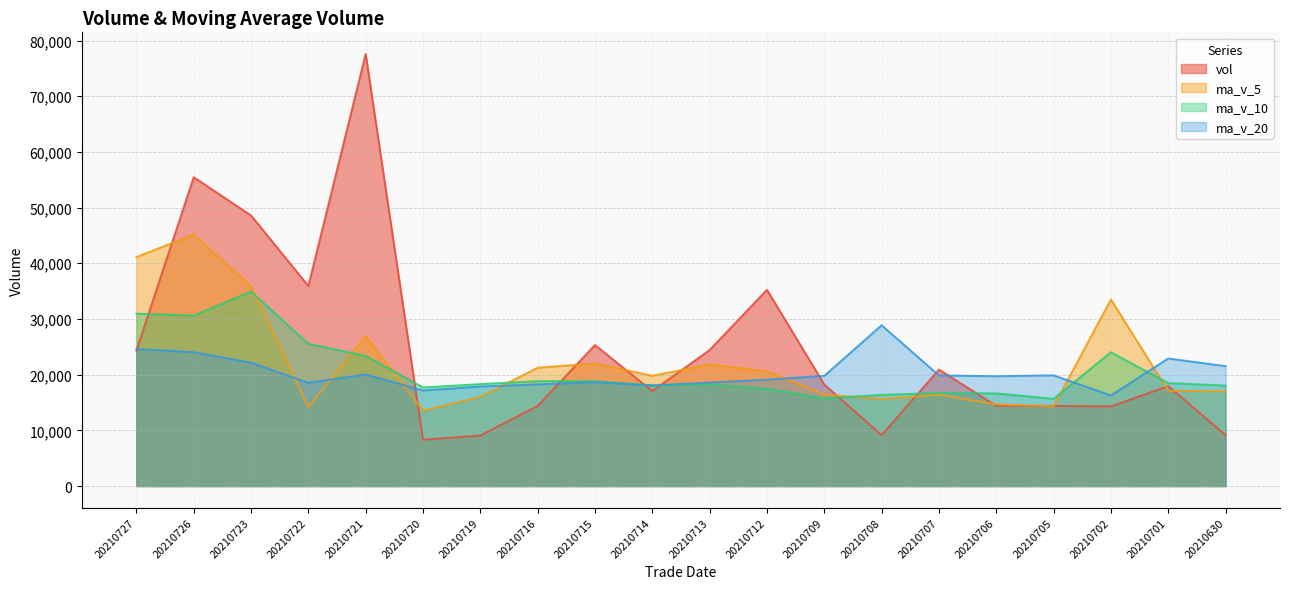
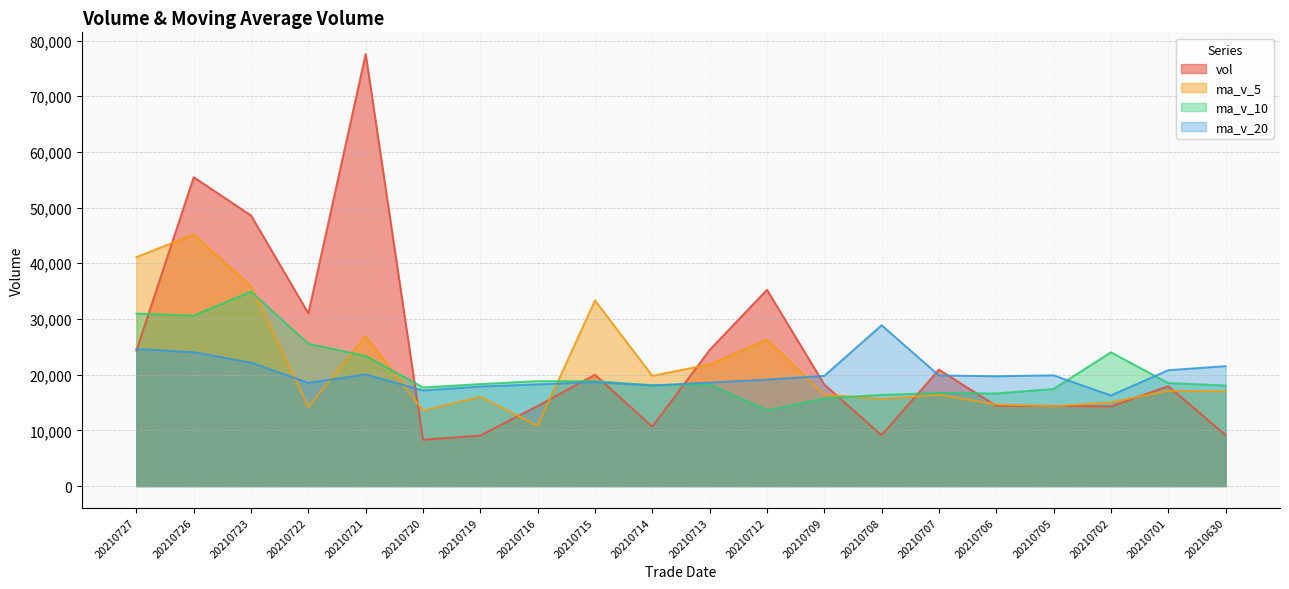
vol, 20210722: 36,000 -> 31,000
ma_v_5, 20210716: 21,000 -> 11,000
vol, 20210715: 25,000 -> 20,000
ma_v_5, 20210715: 22,000 -> 33,000
vol, 20210714: 17,000 -> 11,000
ma_v_5, 20210712: 21,000 -> 26,000
ma_v_10, 20210712: 17,000 -> 14,000
ma_v_10, 20210705: 16,000 -> 17,000
ma_v_5, 20210702: 34,000 -> 15,000
ma_v_20, 20210701: 23,000 -> 21,000
